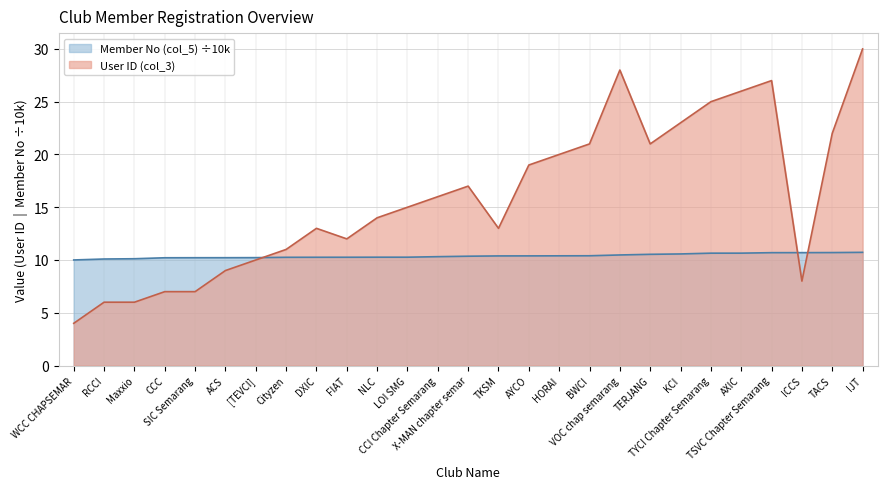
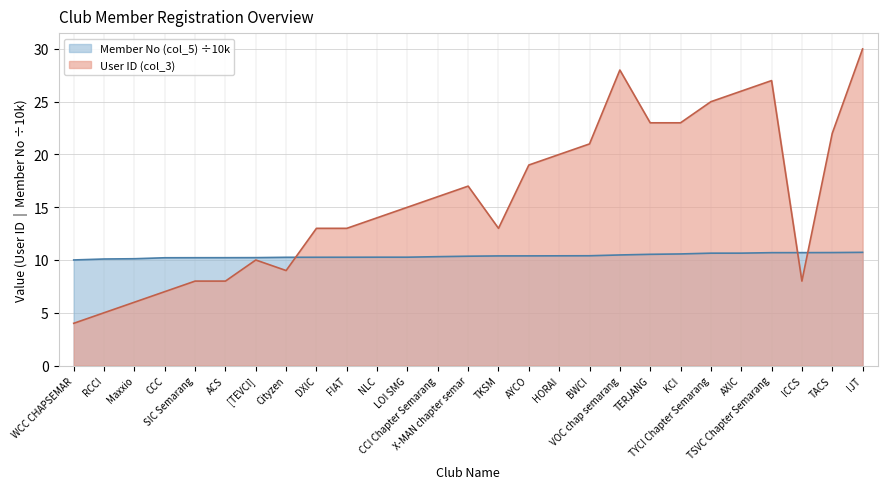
User ID (col_3), RCCI: 6 -> 5
User ID (col_3), SIC Semarang: 7 -> 8
User ID (col_3), ACS: 9 -> 8
User ID (col_3), Cityzen: 11 -> 9
User ID (col_3), FIAT: 12 -> 13
User ID (col_3), TERJANG: 21 -> 23
